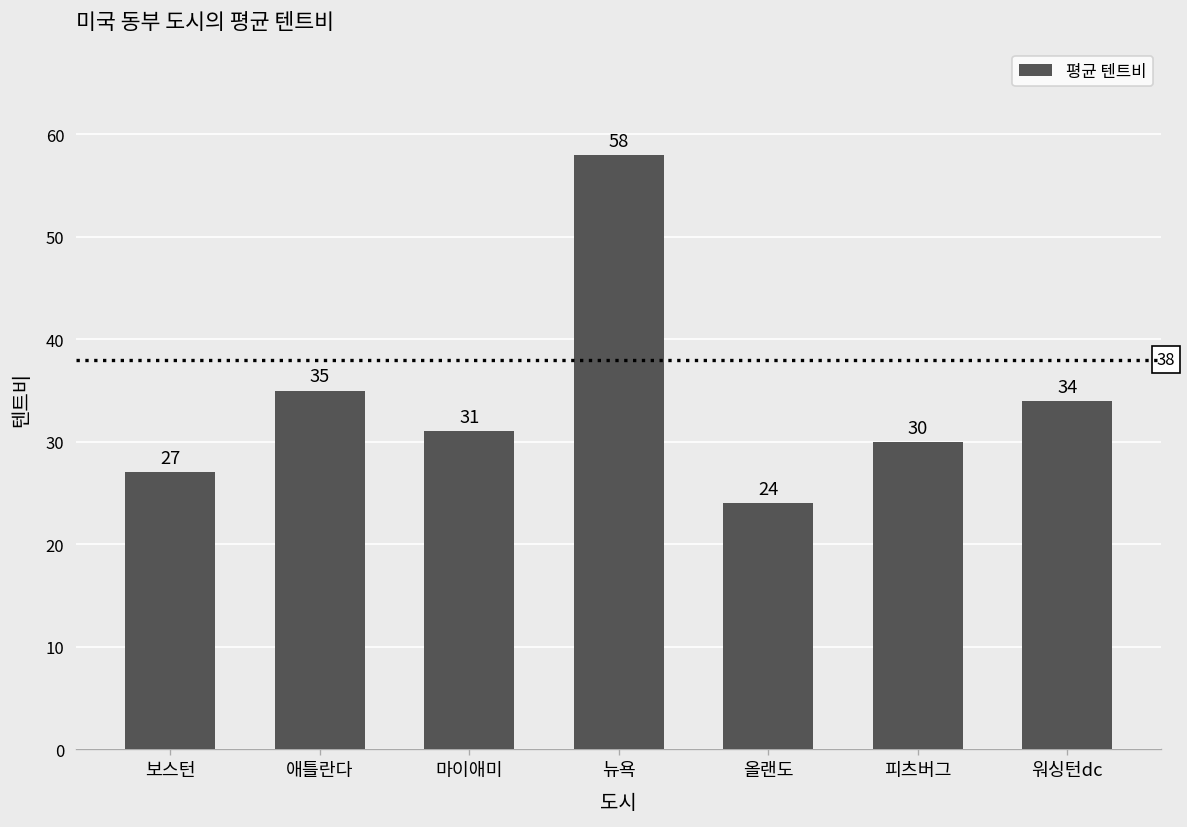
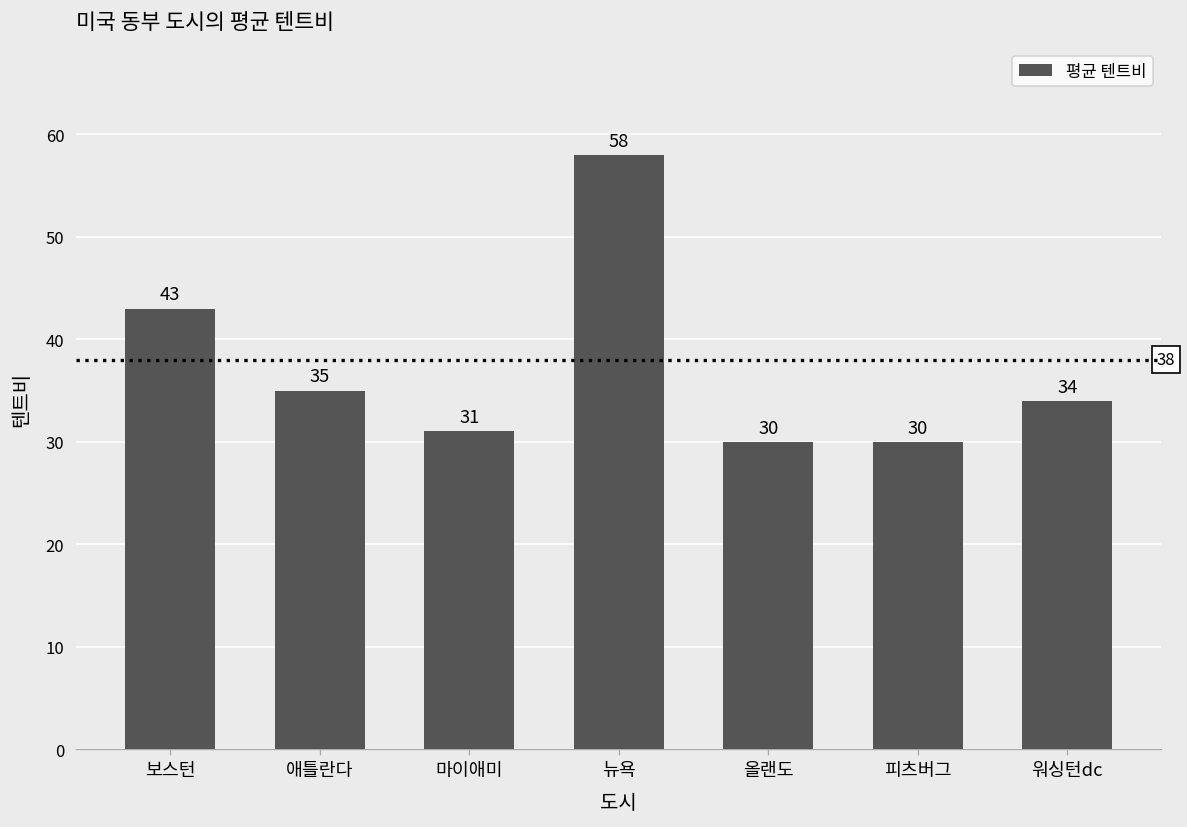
보스턴: 27 -> 43
올랜도: 24 -> 30
